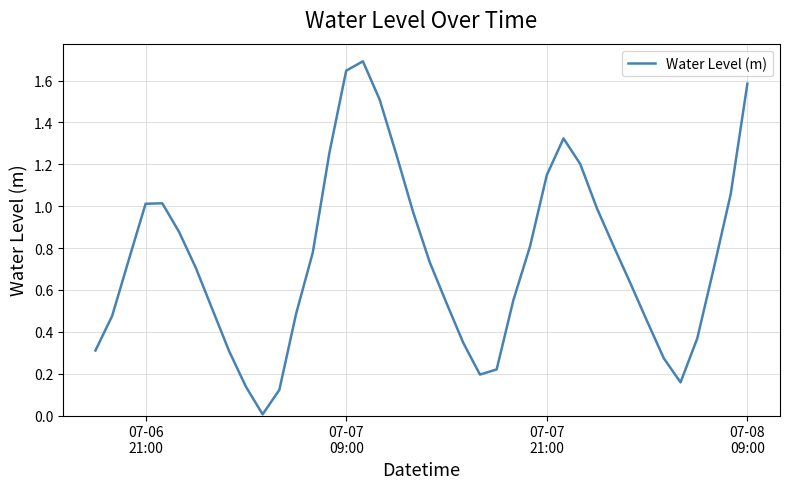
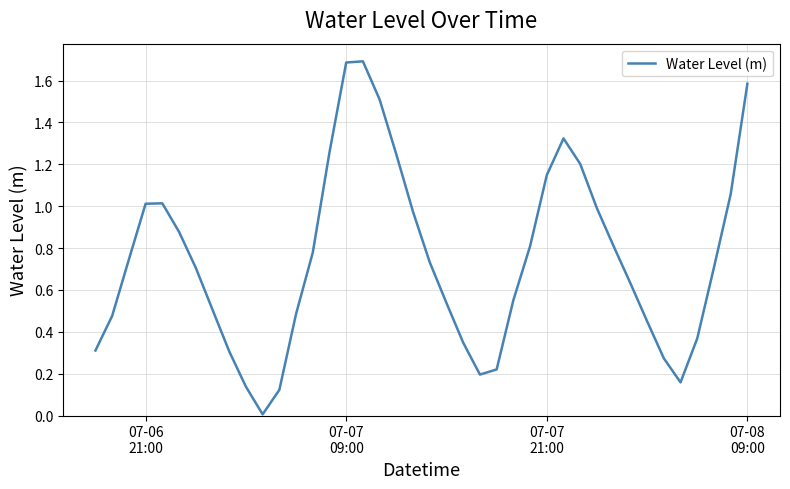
07-07 09:00: 1.65 -> 1.69
